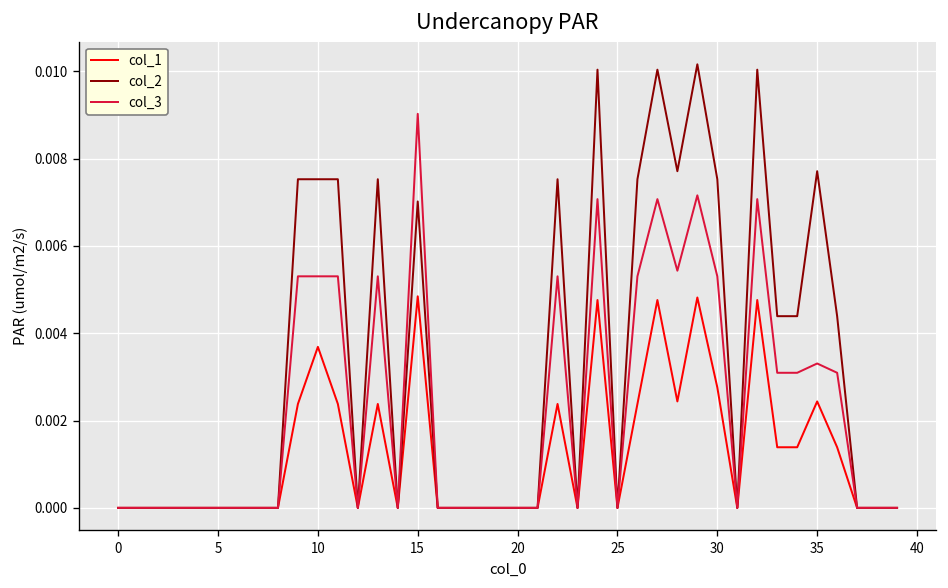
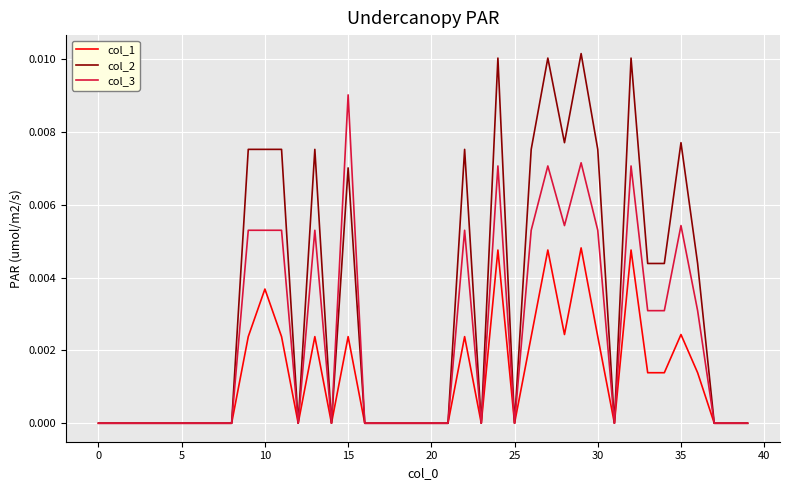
col_1, 15: 0.0048 -> 0.0024
col_1, 30: 0.0028 -> 0.0024
col_3, 35: 0.0033 -> 0.0054
